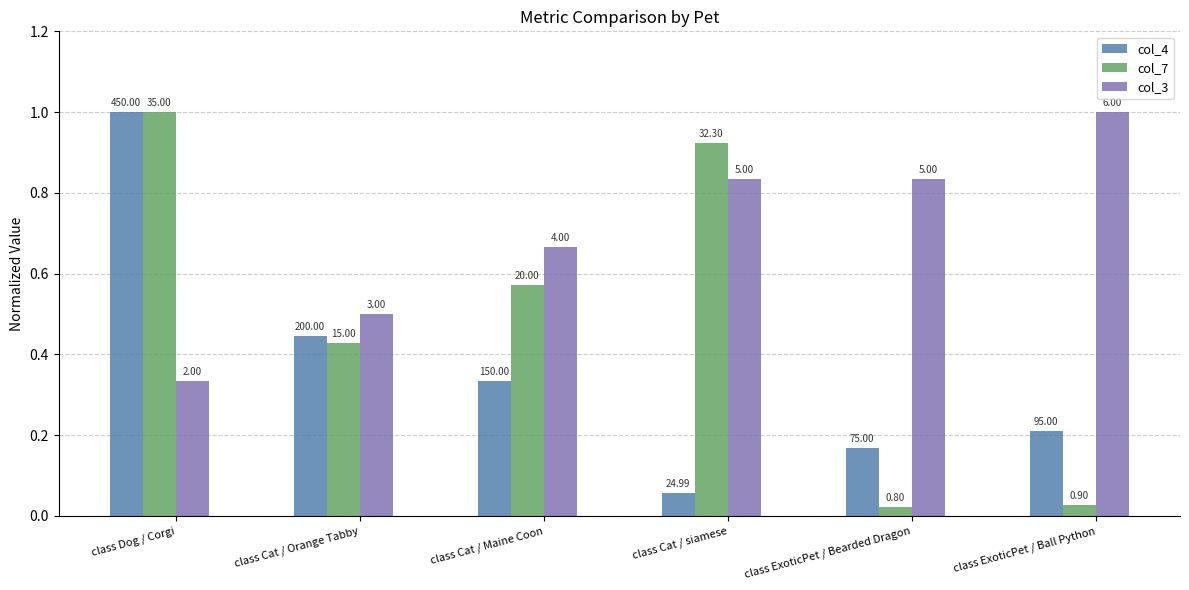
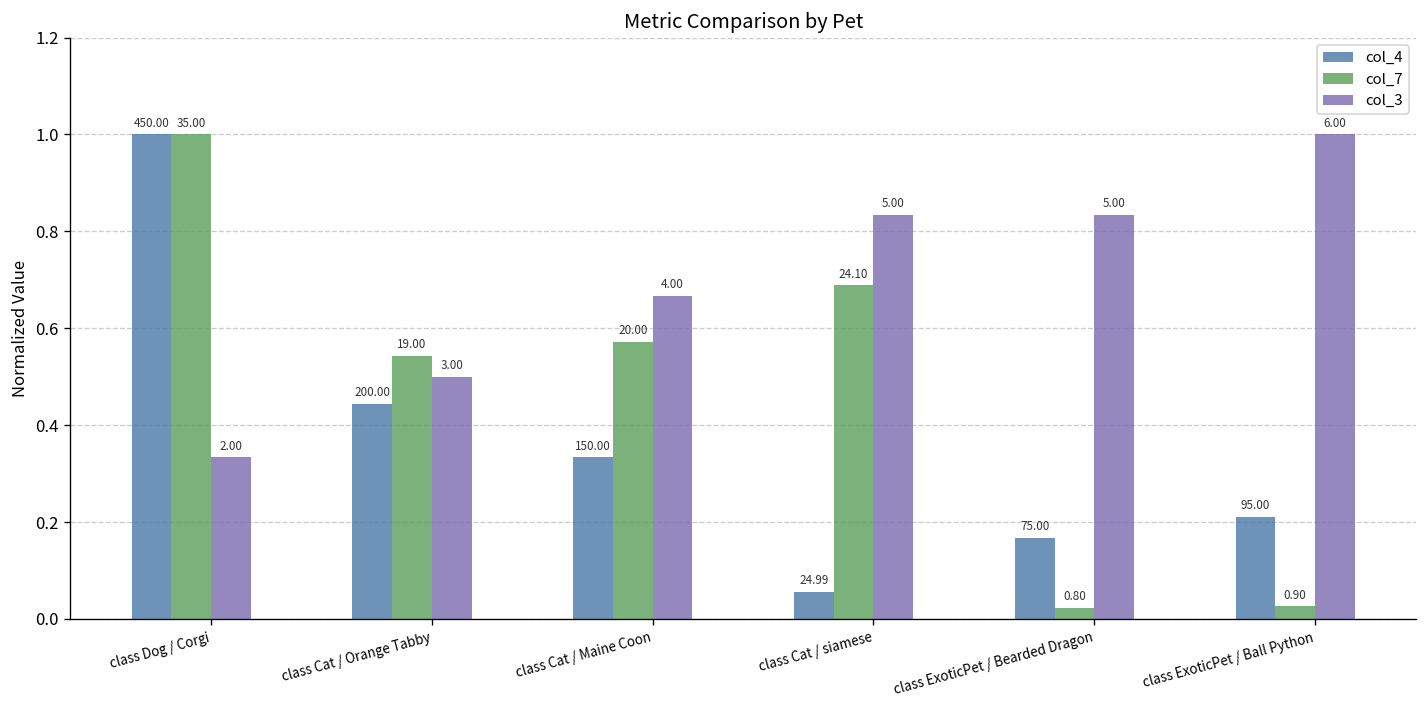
col_7, class Cat / Orange Tabby: 15.00 -> 19.00
col_7, class Cat / siamese: 32.30 -> 24.10
